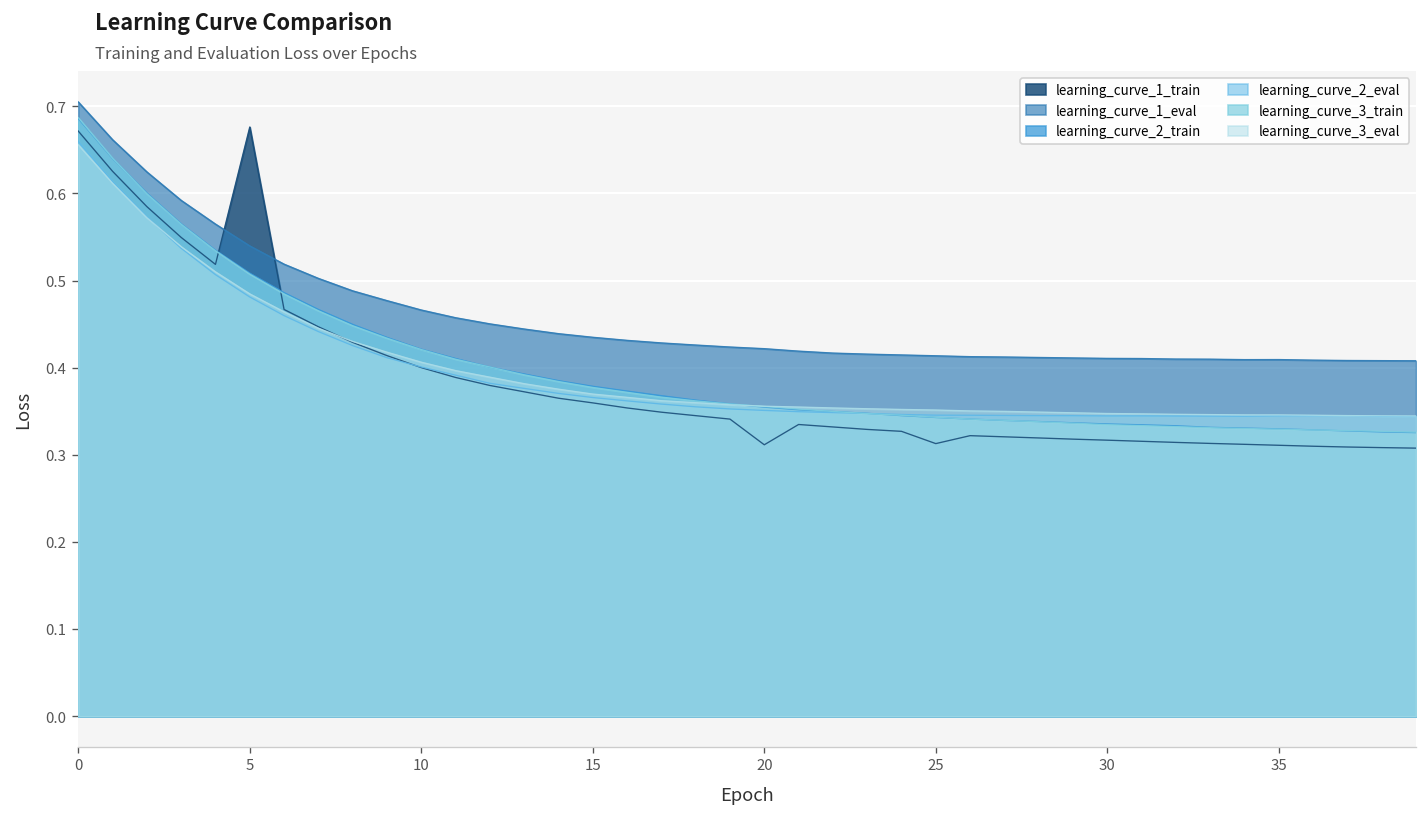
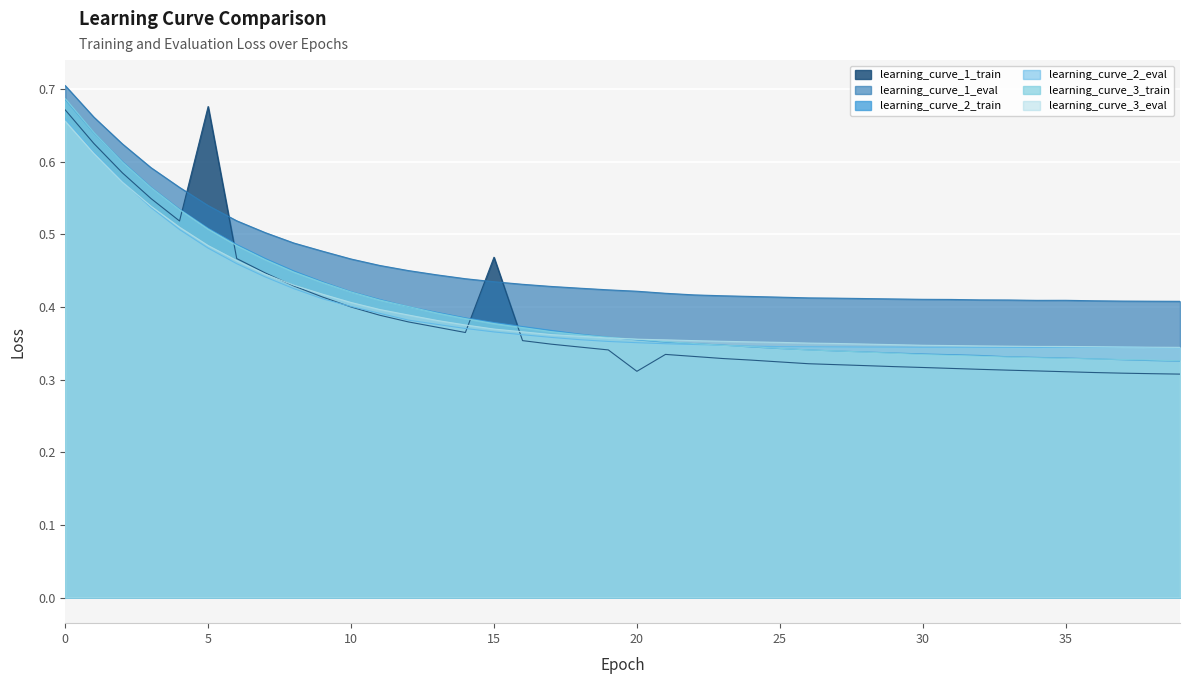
learning_curve_1_train, 15: 0.36 -> 0.47
learning_curve_1_train, 25: 0.31 -> 0.32
